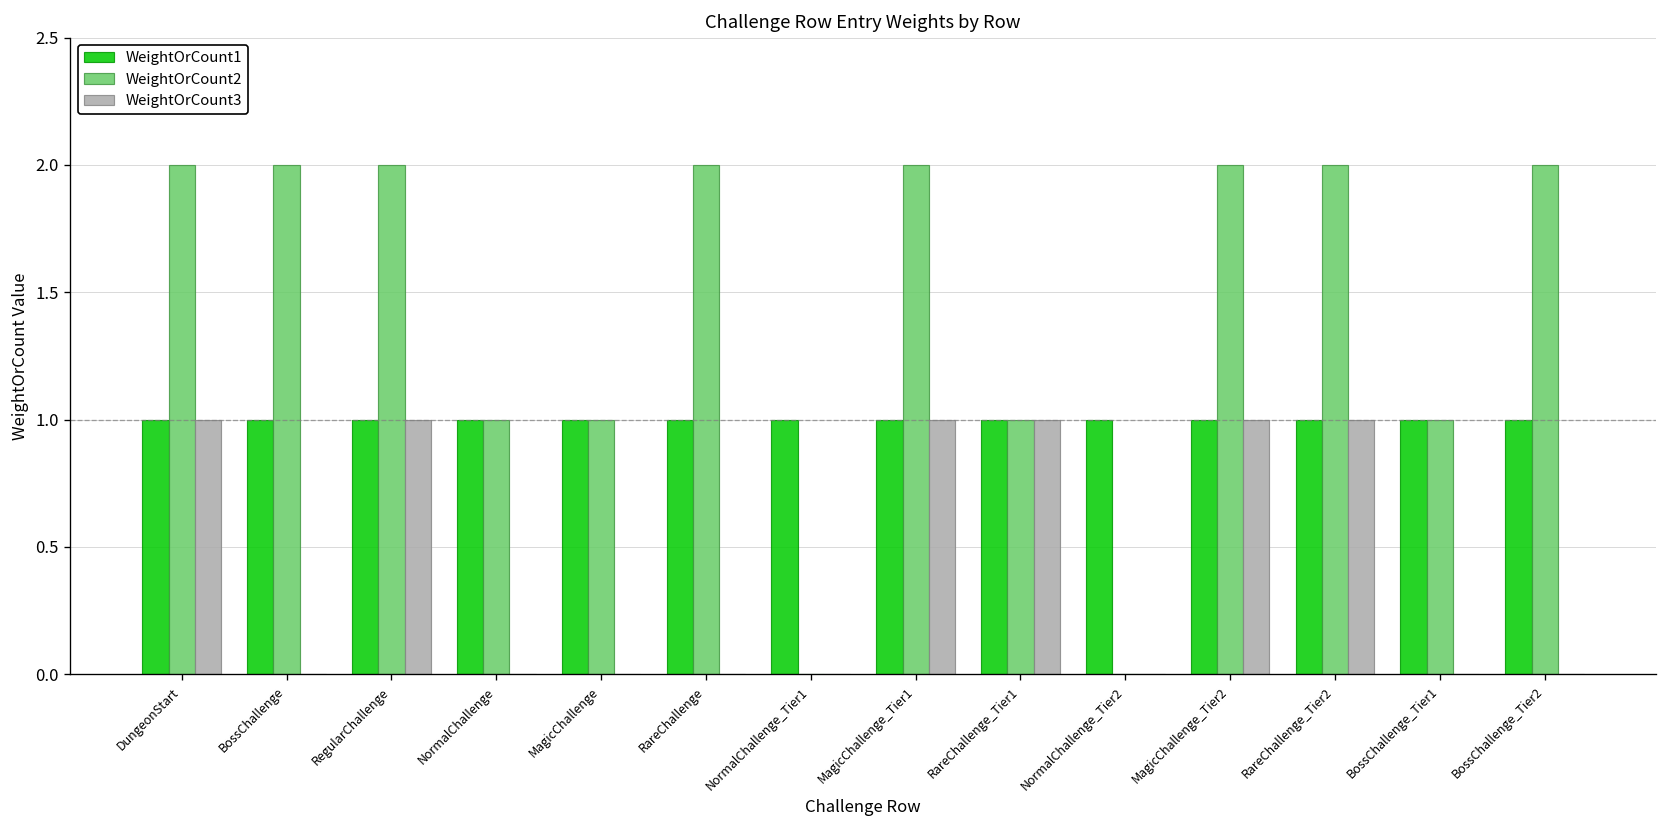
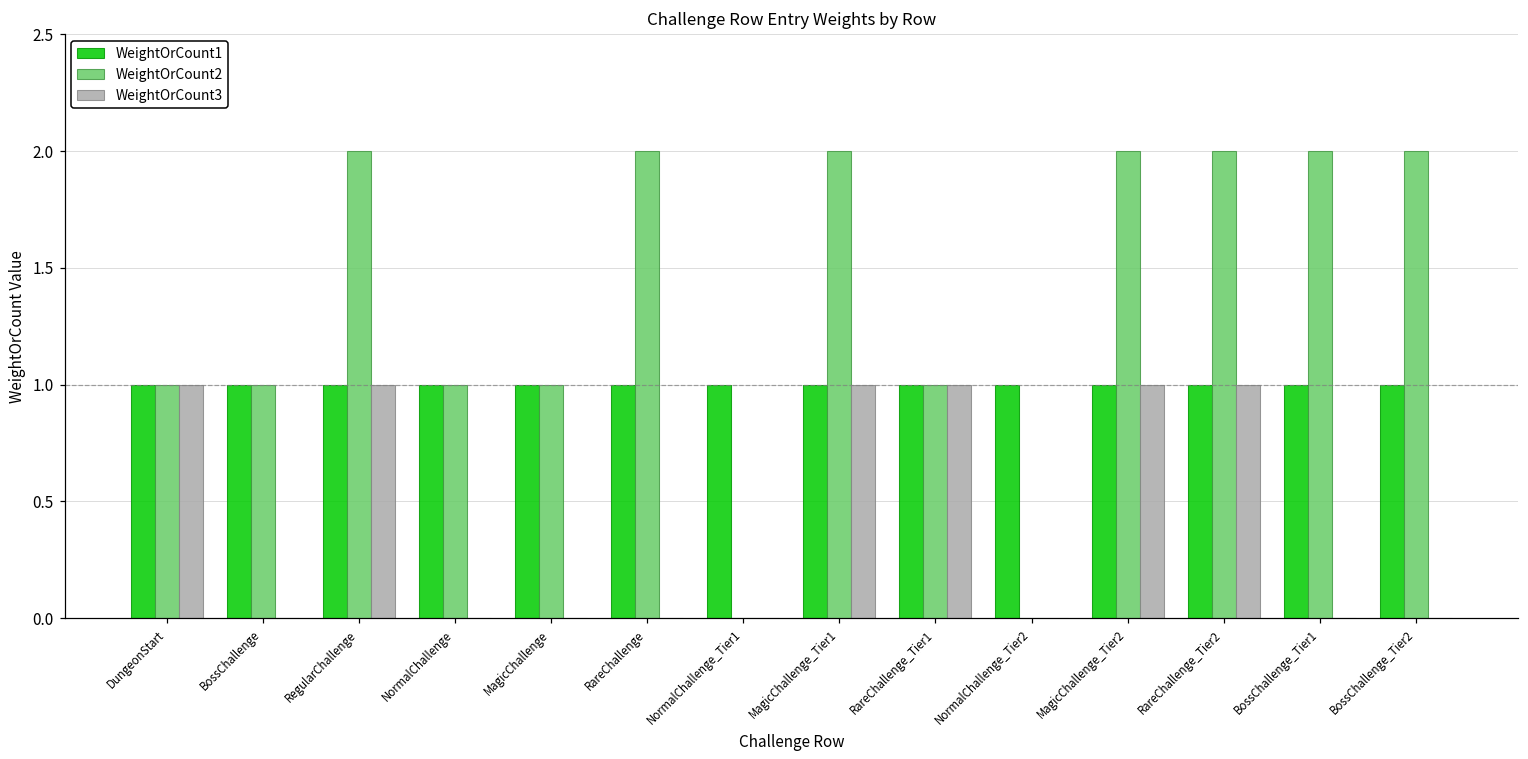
WeightOrCount2, DungeonStart: 2 -> 1
WeightOrCount2, BossChallenge: 2 -> 1
WeightOrCount2, BossChallenge_Tier1: 1 -> 2
